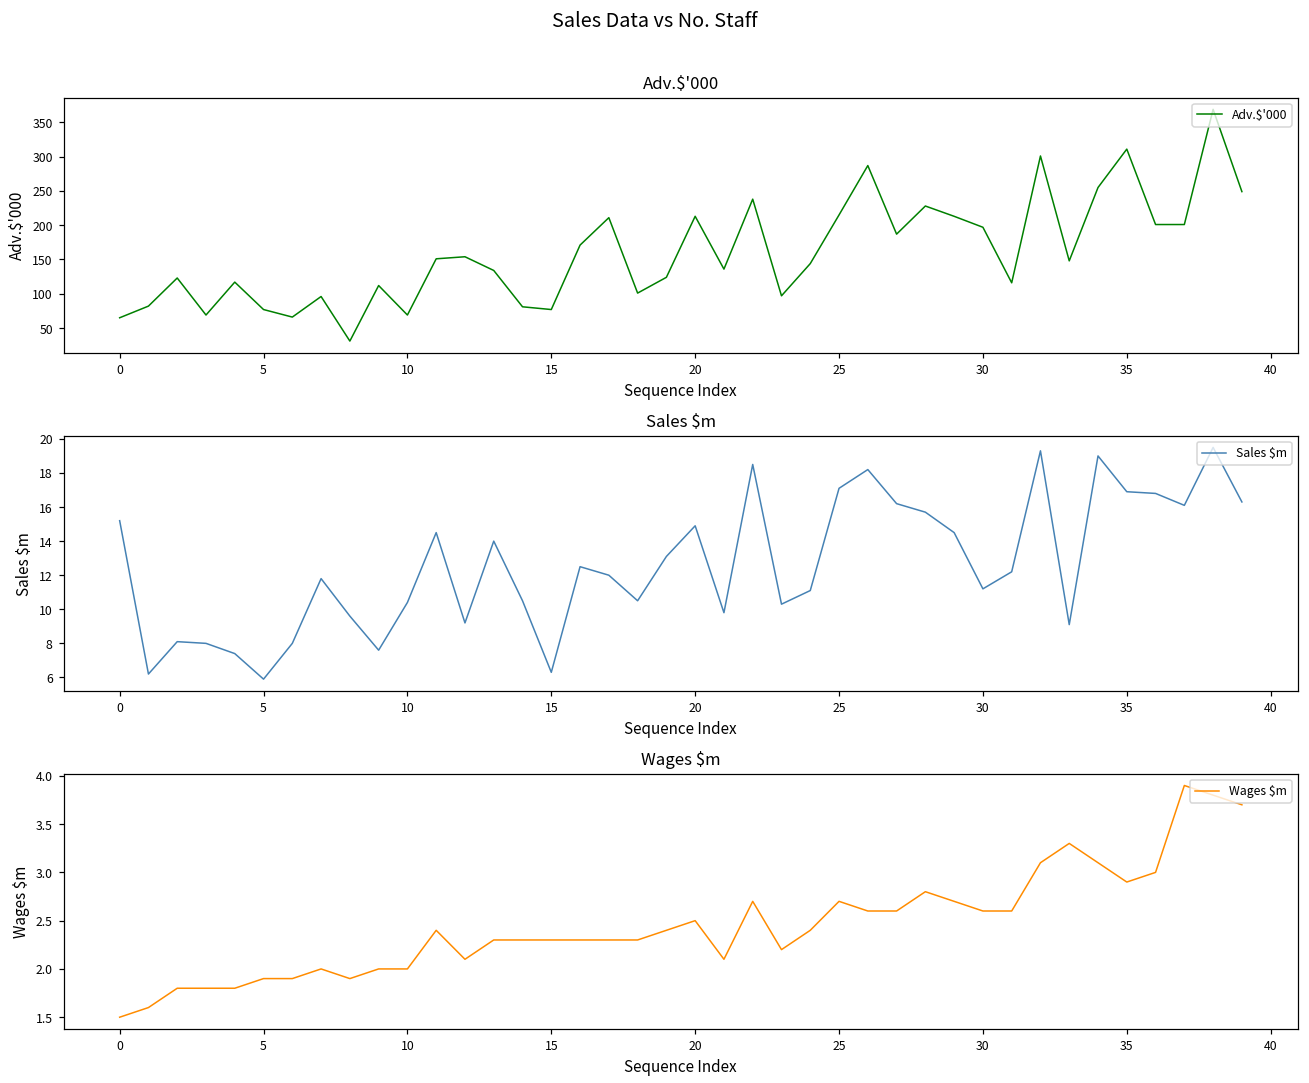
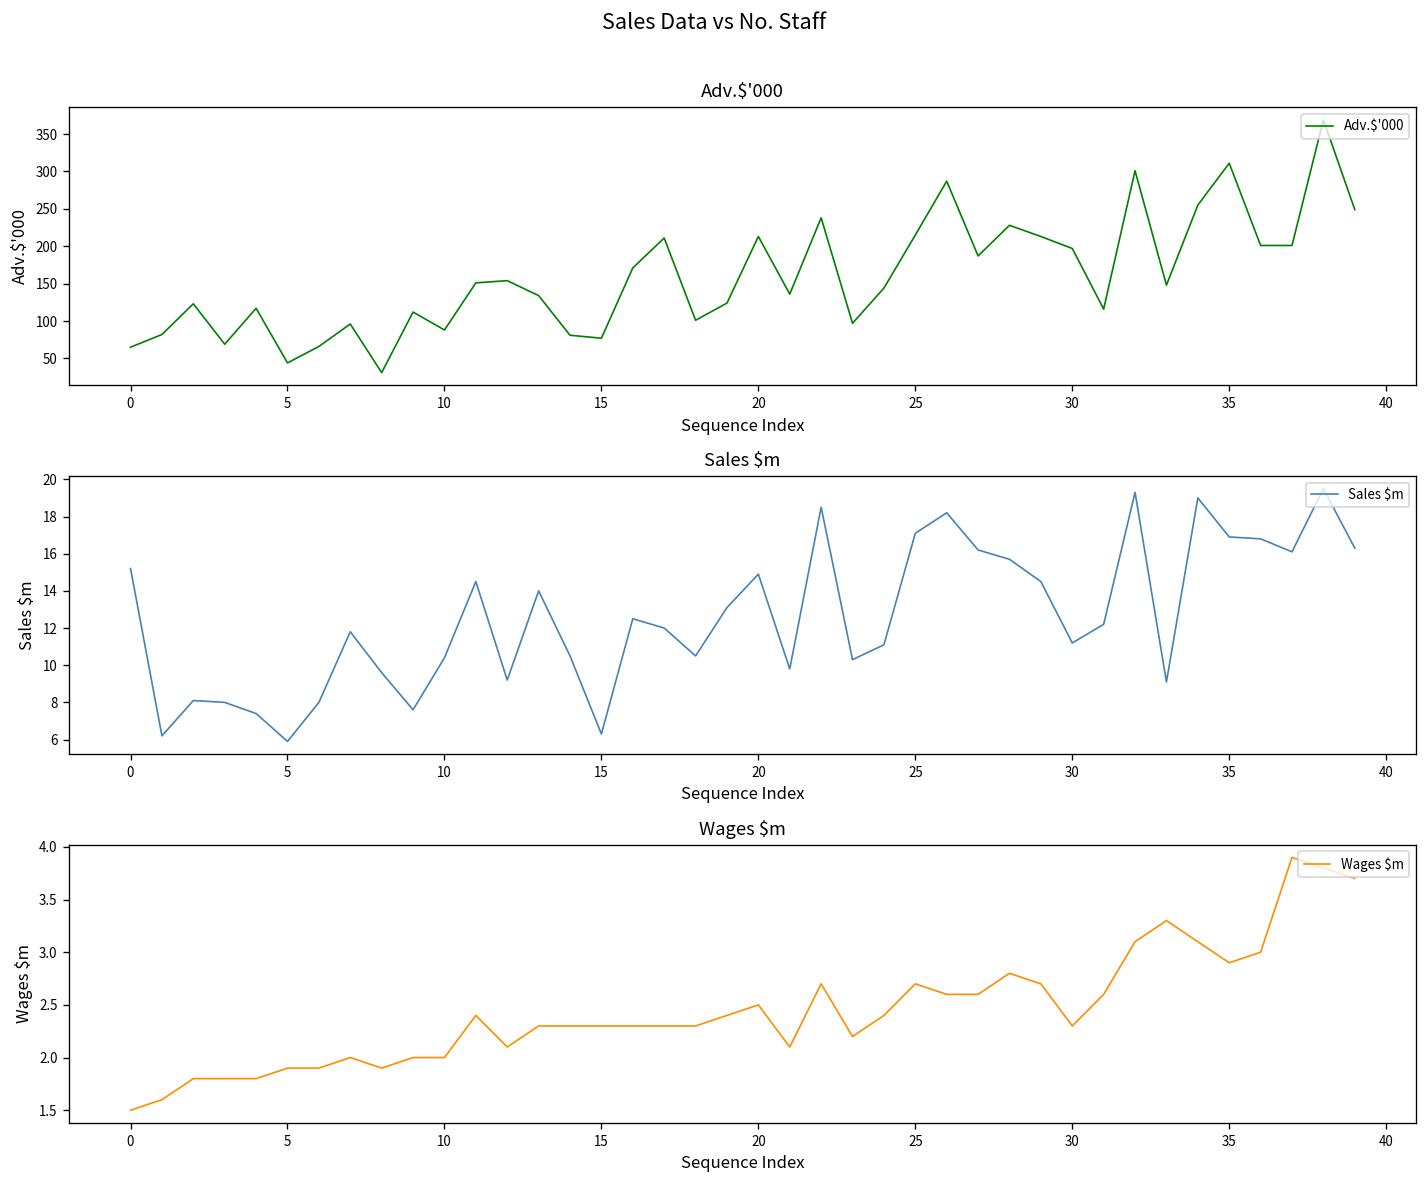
Adv.$'000, 5: 80 -> 40
Adv.$'000, 10: 70 -> 90
Wages $m, 30: 2.6 -> 2.3
